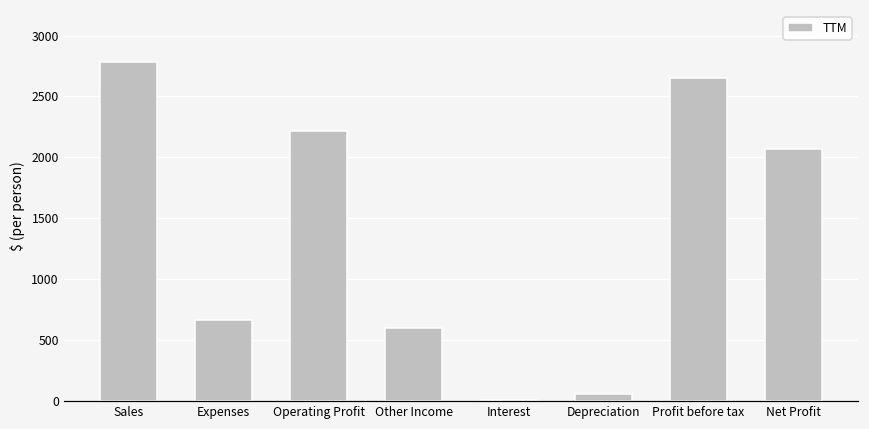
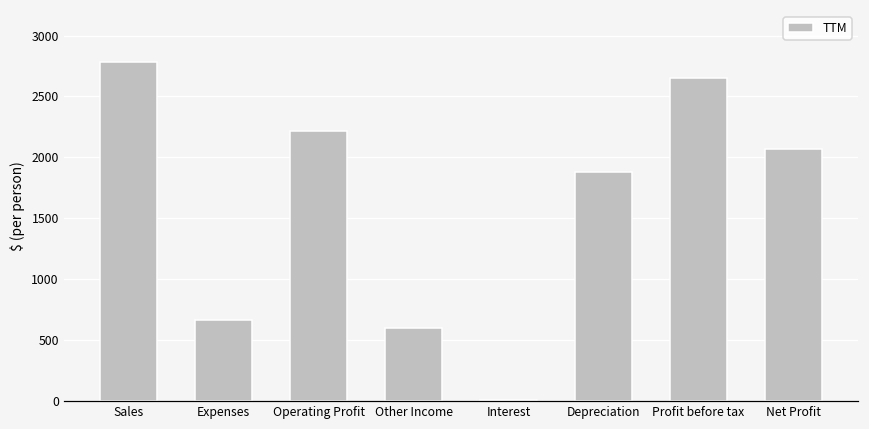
Depreciation: 50 -> 1880
